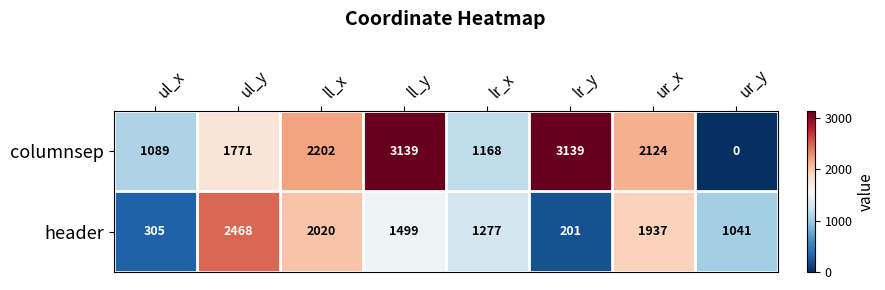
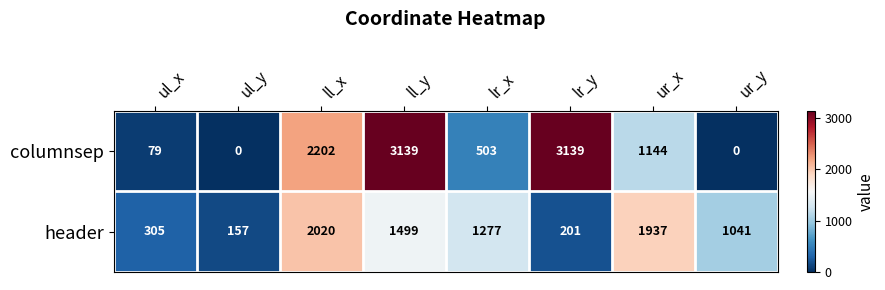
columnsep, ul_x: 1089 -> 79
columnsep, ul_y: 1771 -> 0
columnsep, lr_x: 1168 -> 503
columnsep, ur_x: 2124 -> 1144
header, ul_y: 2468 -> 157
